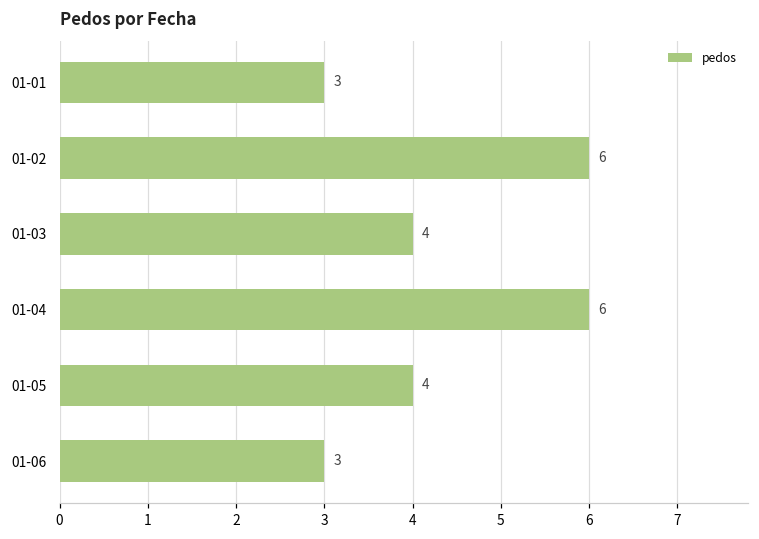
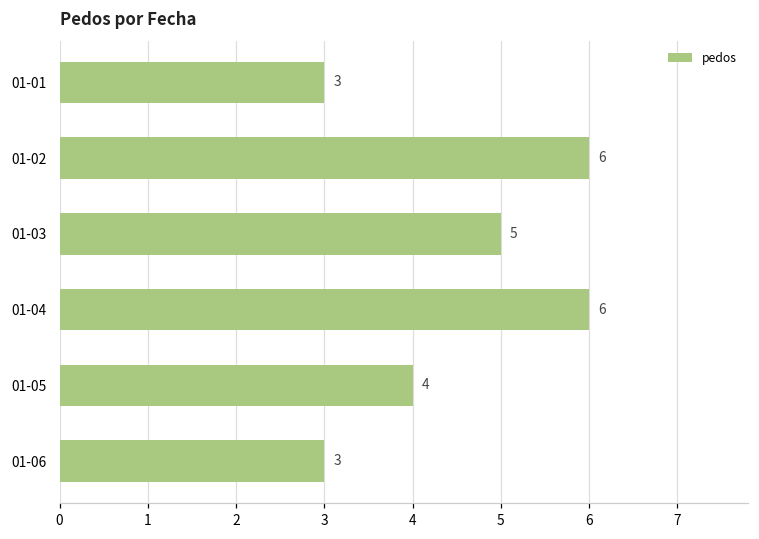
01-03: 4 -> 5
